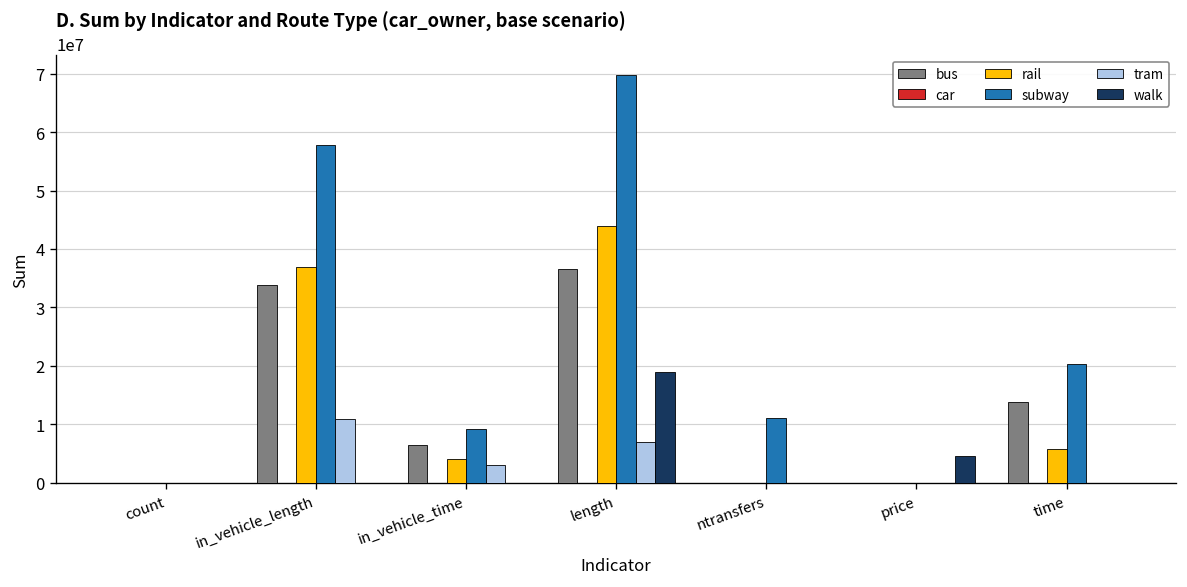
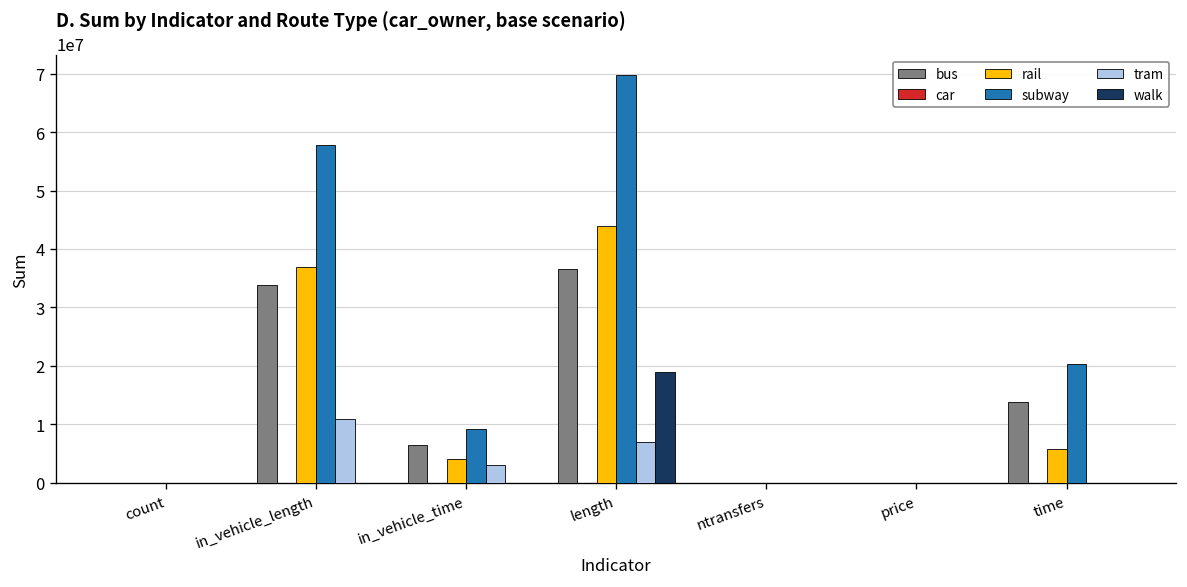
subway, ntransfers: 11000000 -> 0
walk, price: 5000000 -> 0
